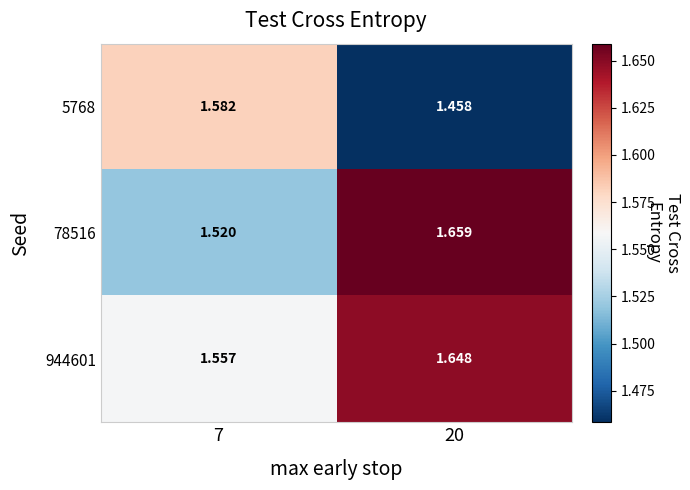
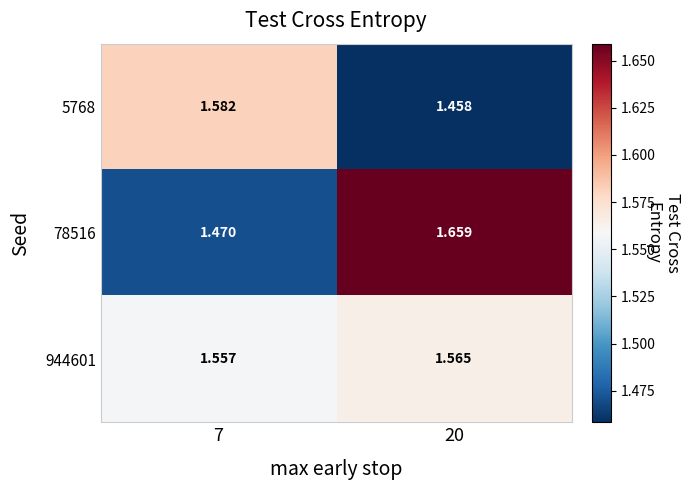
78516, 7: 1.520 -> 1.470
944601, 20: 1.648 -> 1.565
